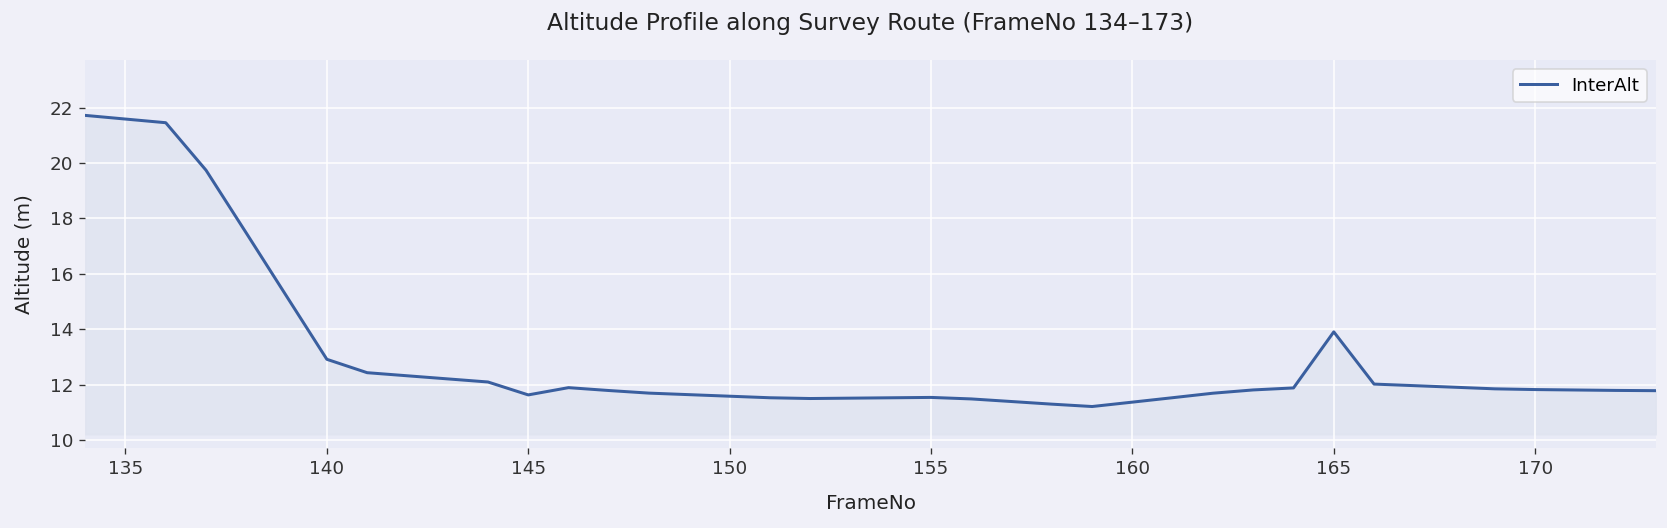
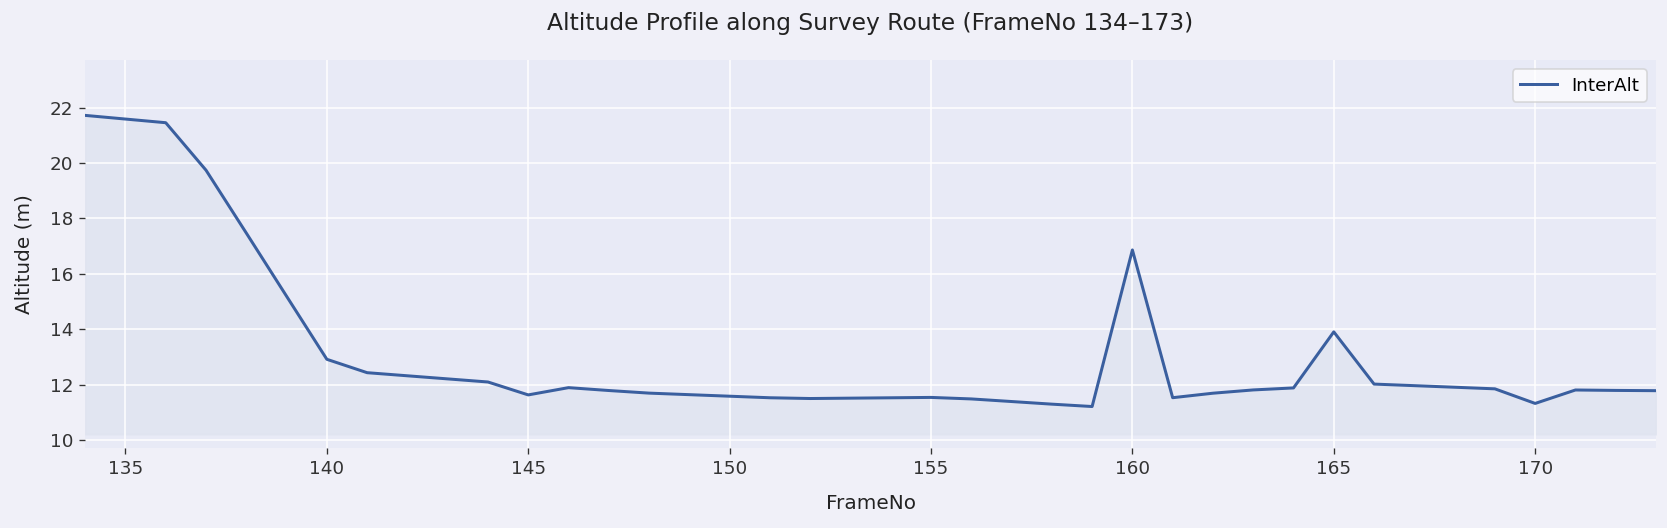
160: 11.4 -> 16.9
170: 11.8 -> 11.3
